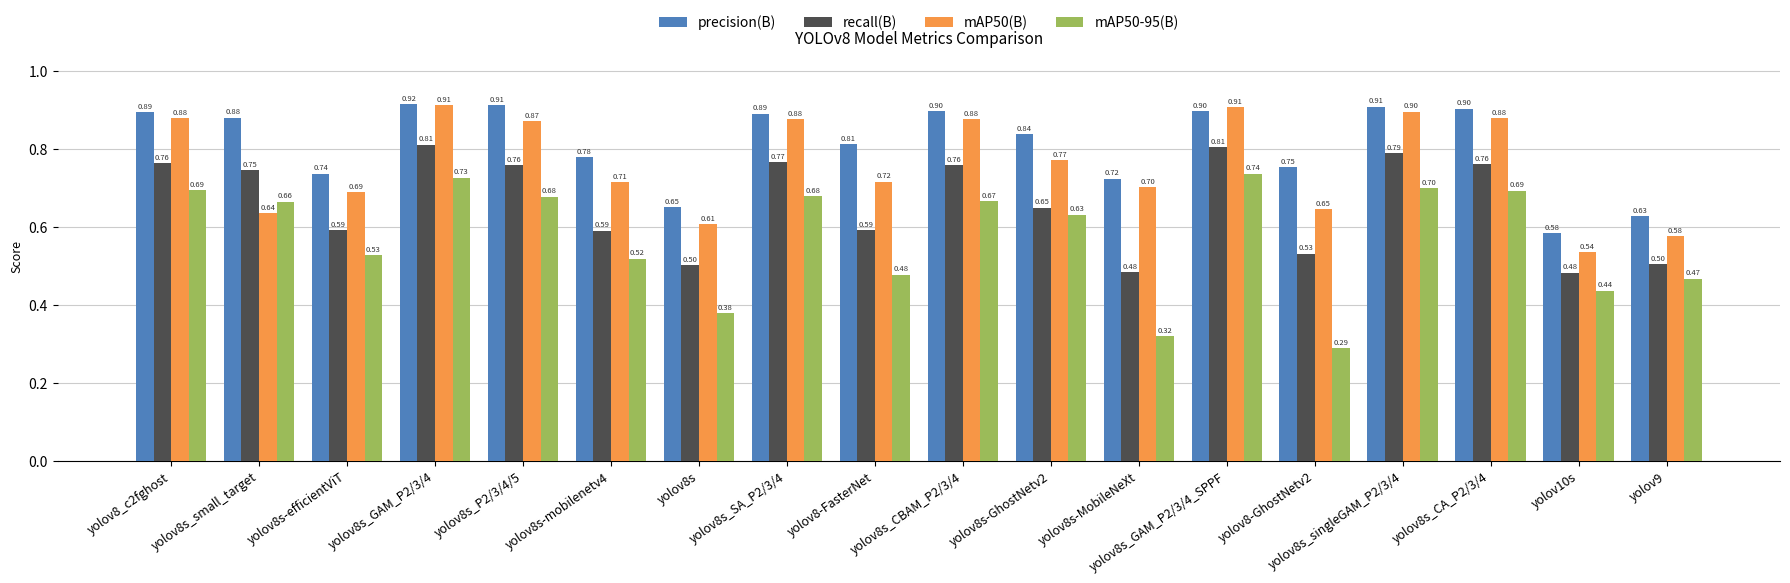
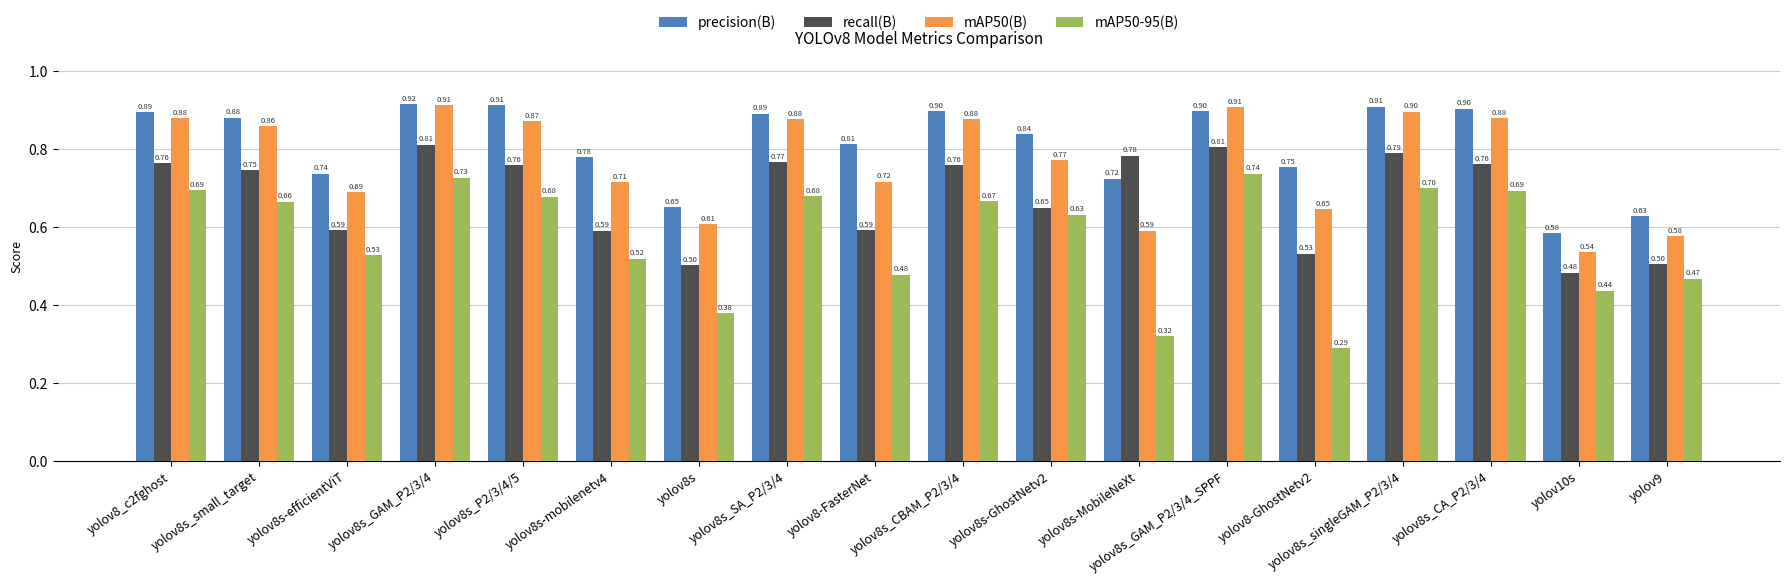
mAP50(B), yolov8s_small_target: 0.64 -> 0.86
recall(B), yolov8s-MobileNeXt: 0.48 -> 0.78
mAP50(B), yolov8s-MobileNeXt: 0.70 -> 0.59
